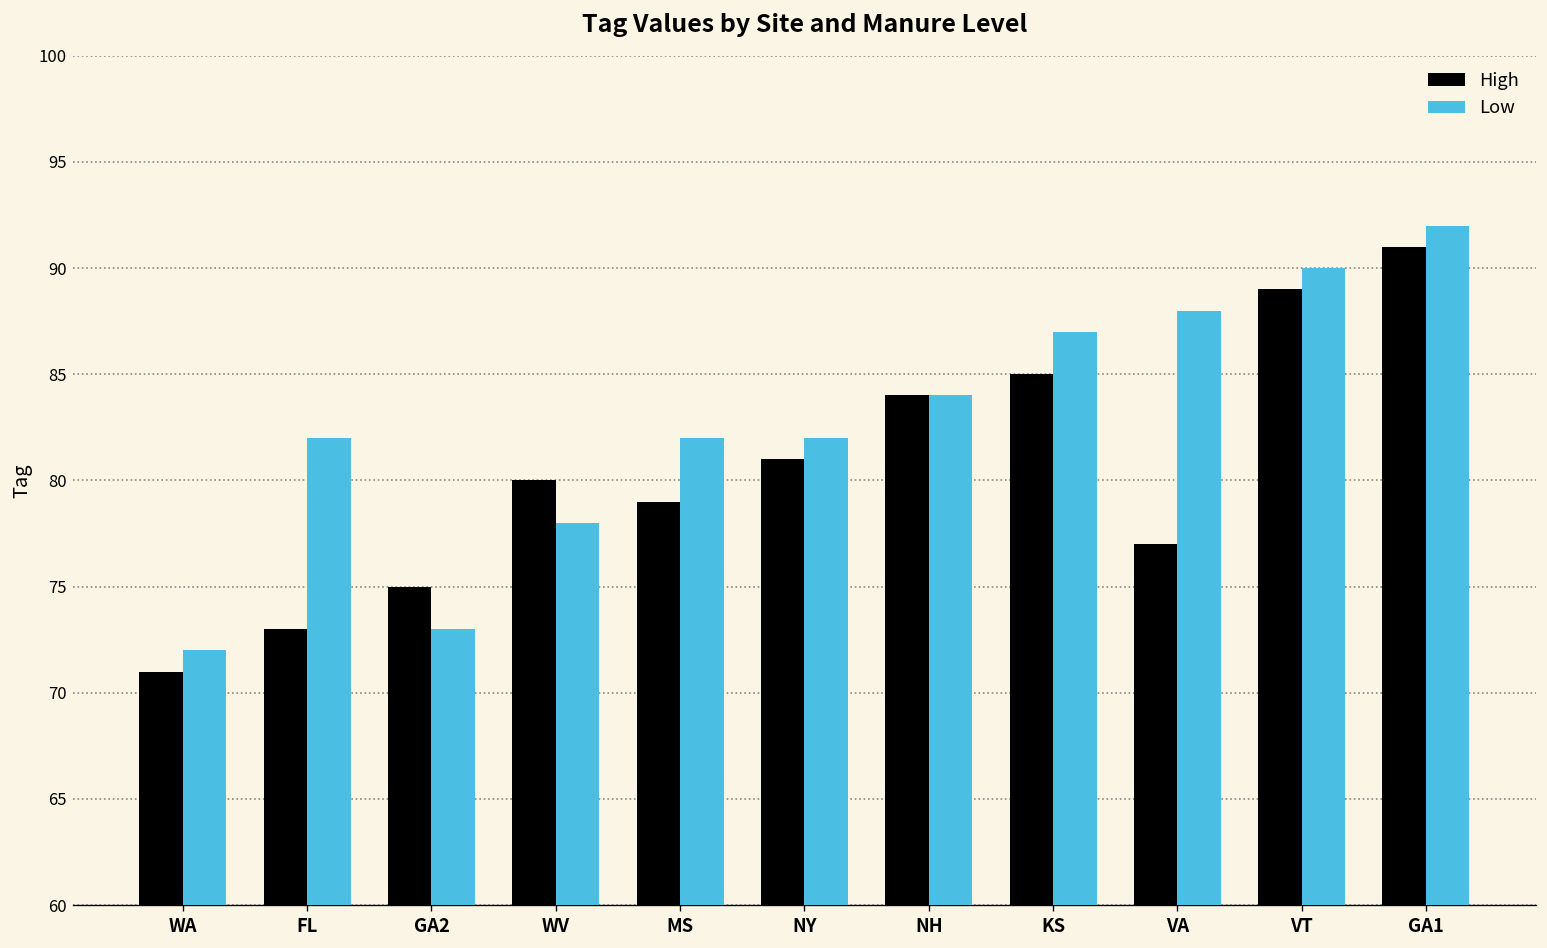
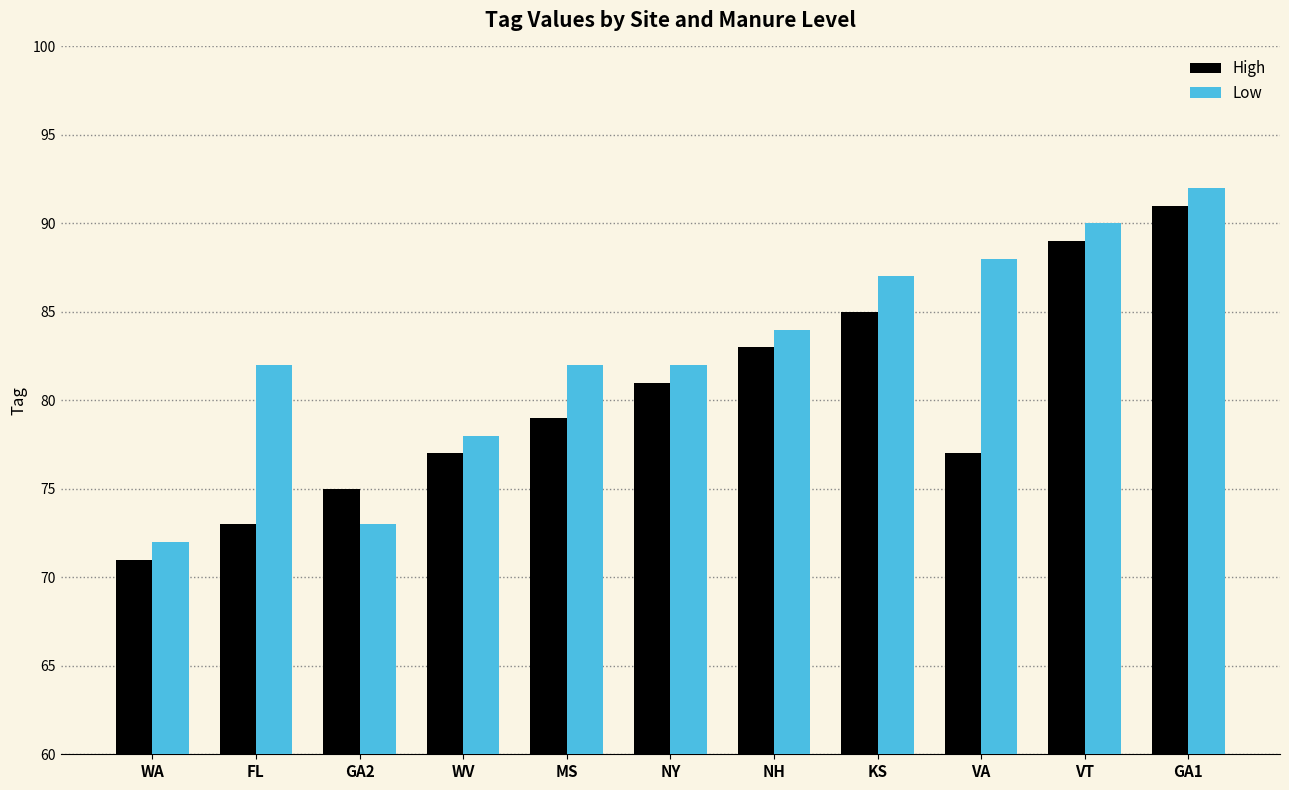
High, WV: 80 -> 77
High, NH: 84 -> 83
